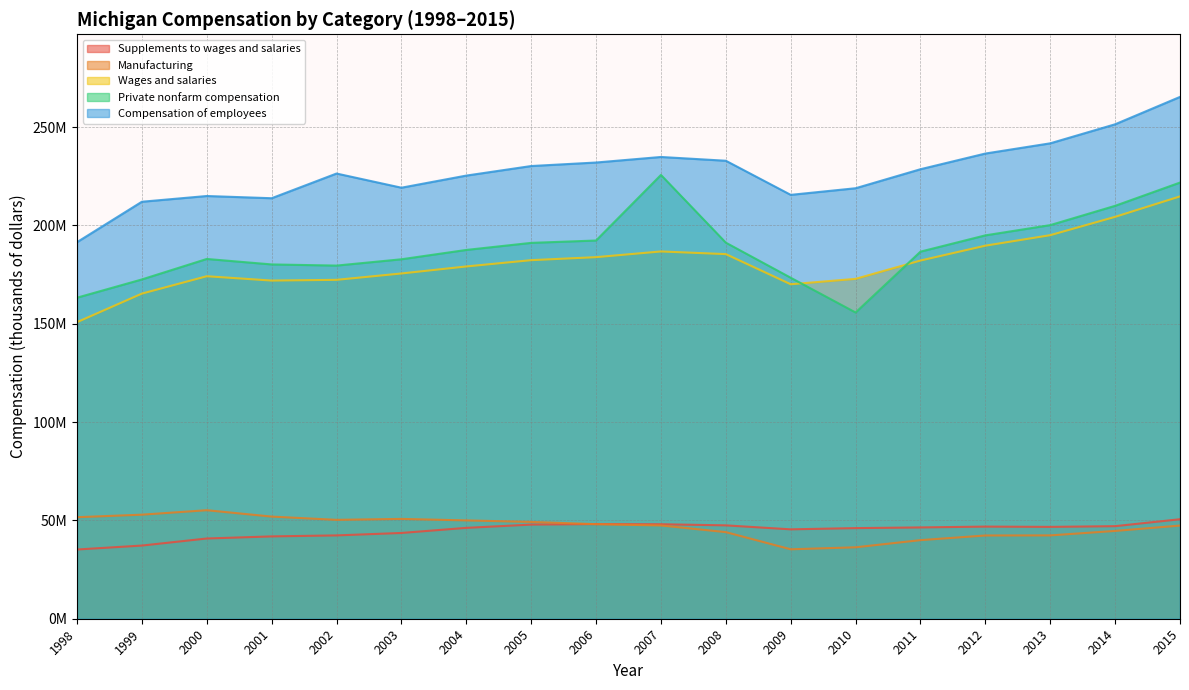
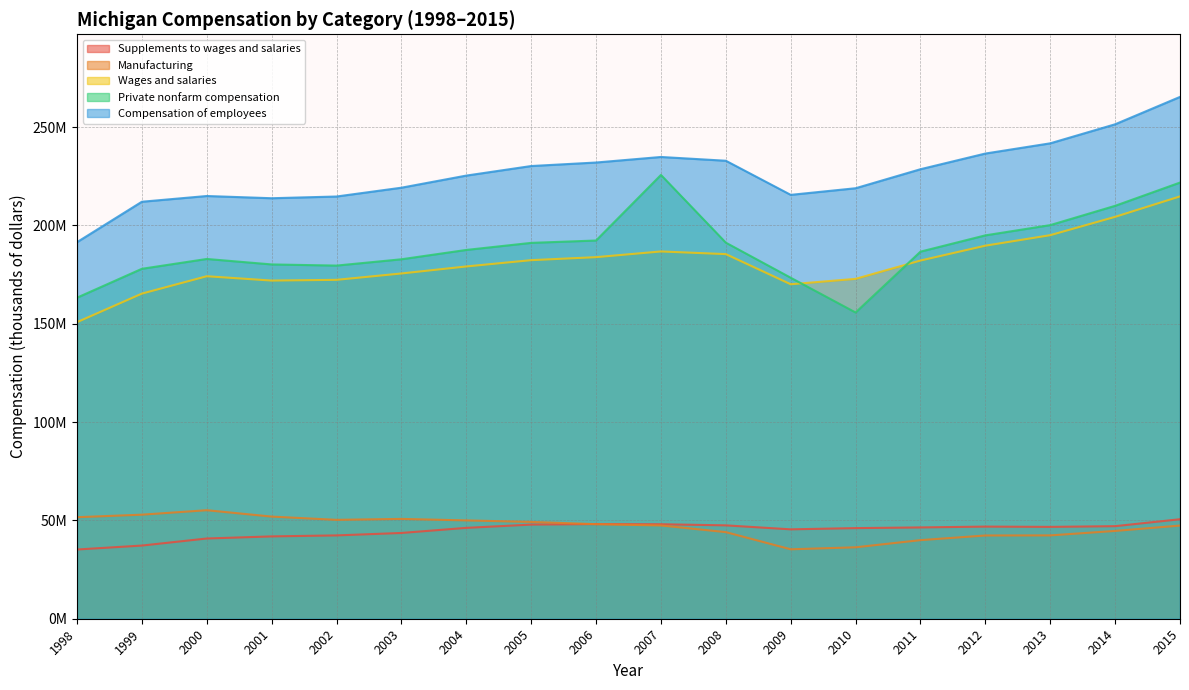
Private nonfarm compensation, 1999: 173000000 -> 178000000
Compensation of employees, 2002: 226000000 -> 215000000
